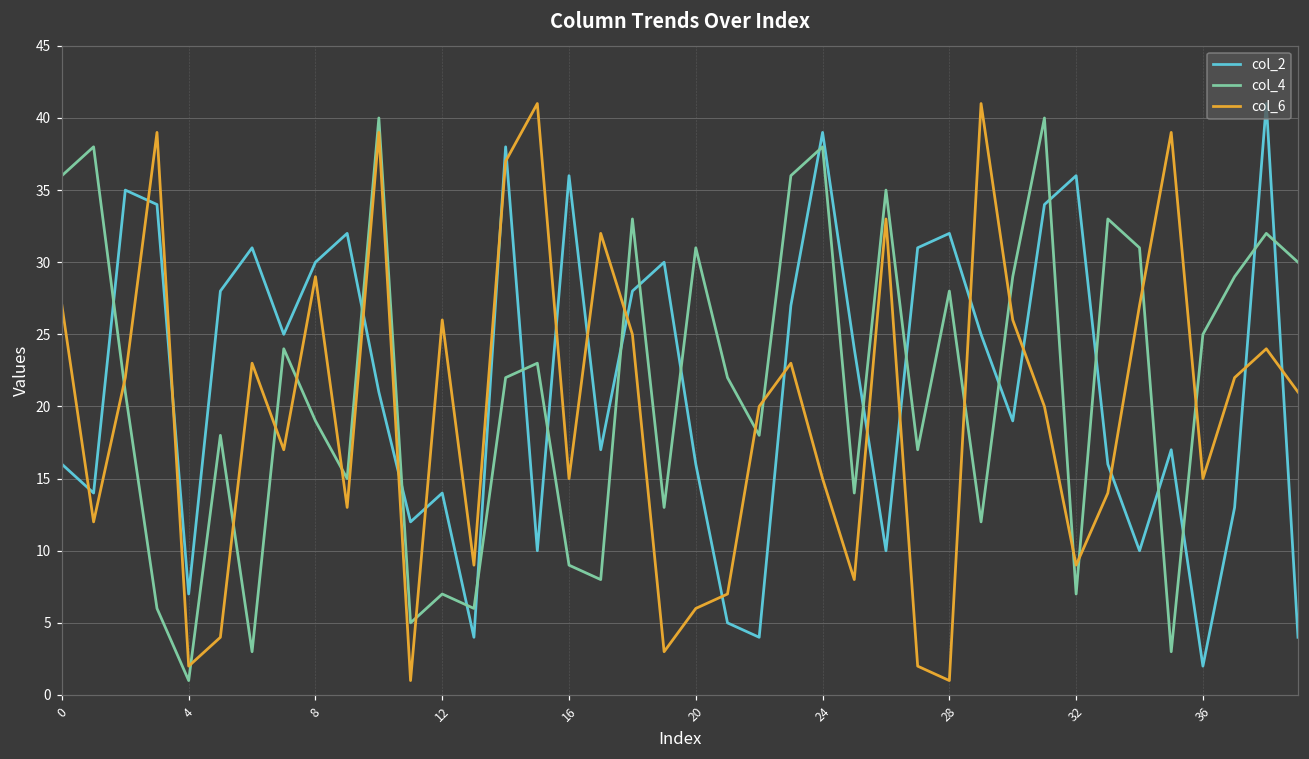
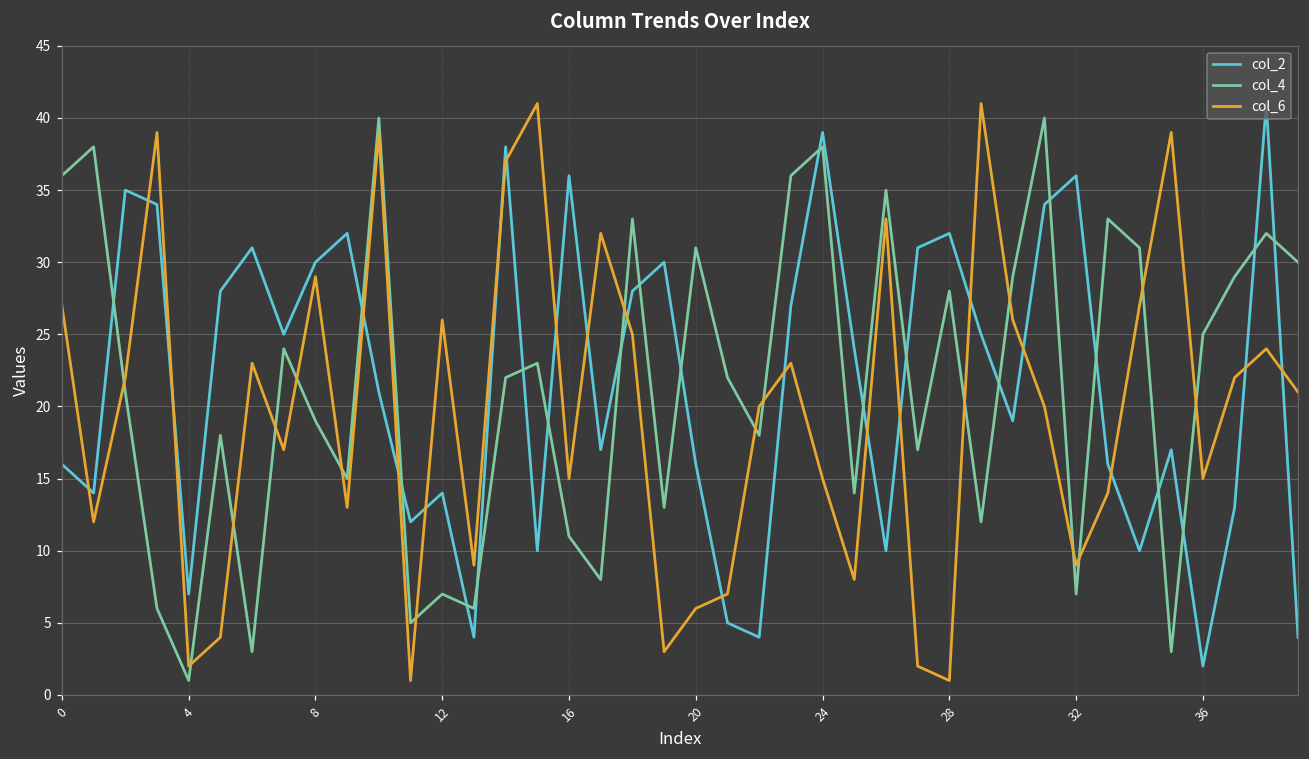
col_4, 16: 9 -> 11
